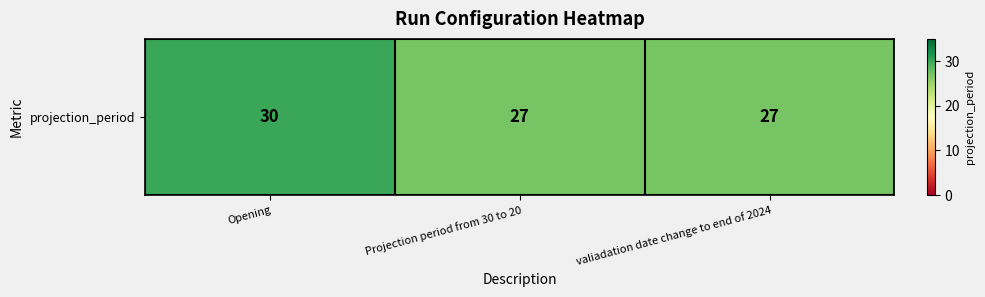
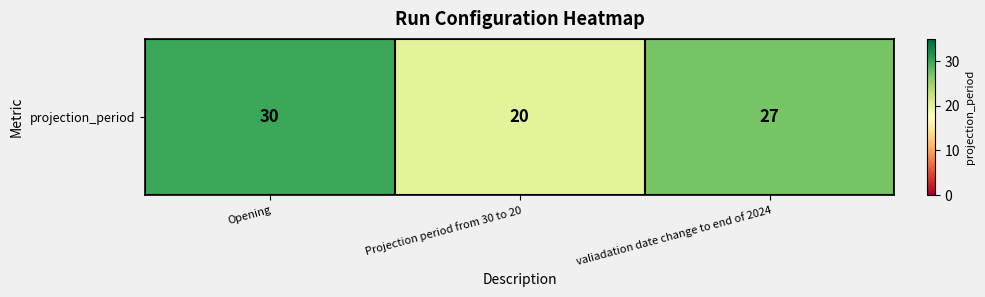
projection_period, Projection period from 30 to 20: 27 -> 20
